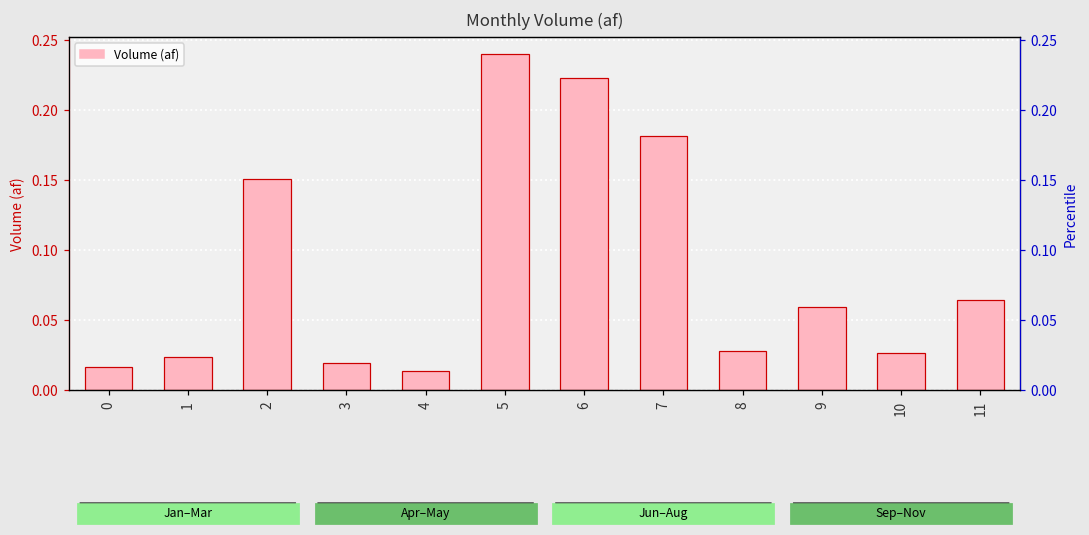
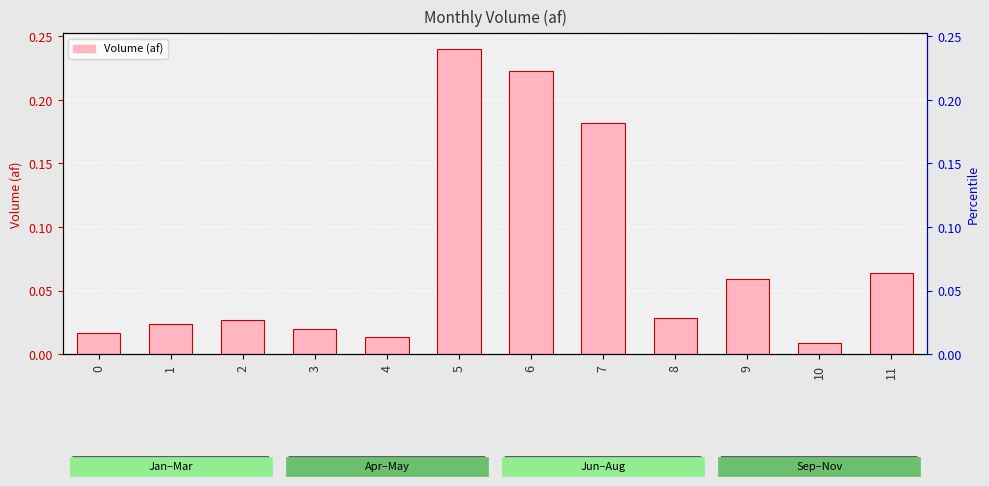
2: 0.151 -> 0.027
10: 0.027 -> 0.009
